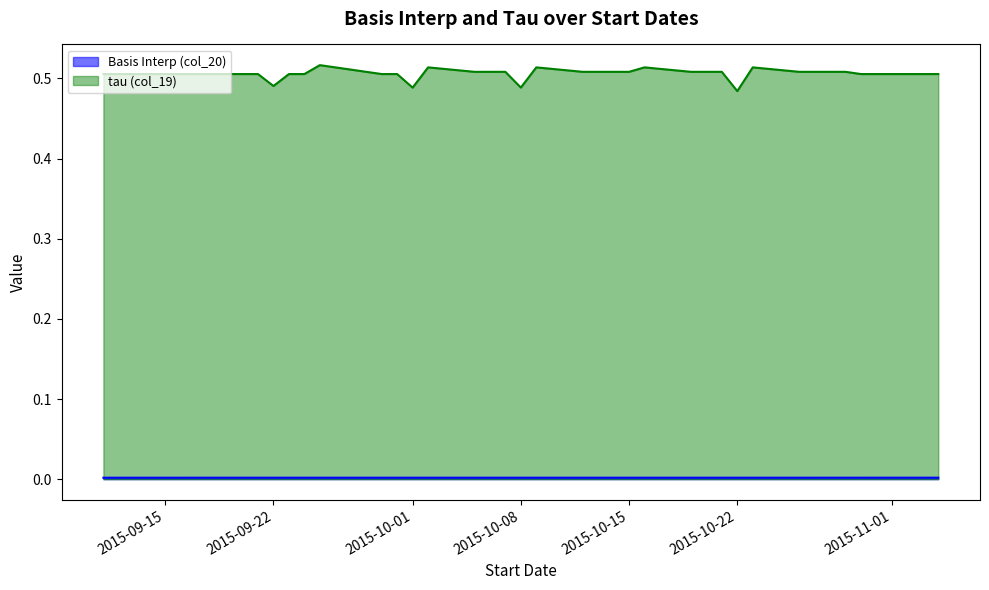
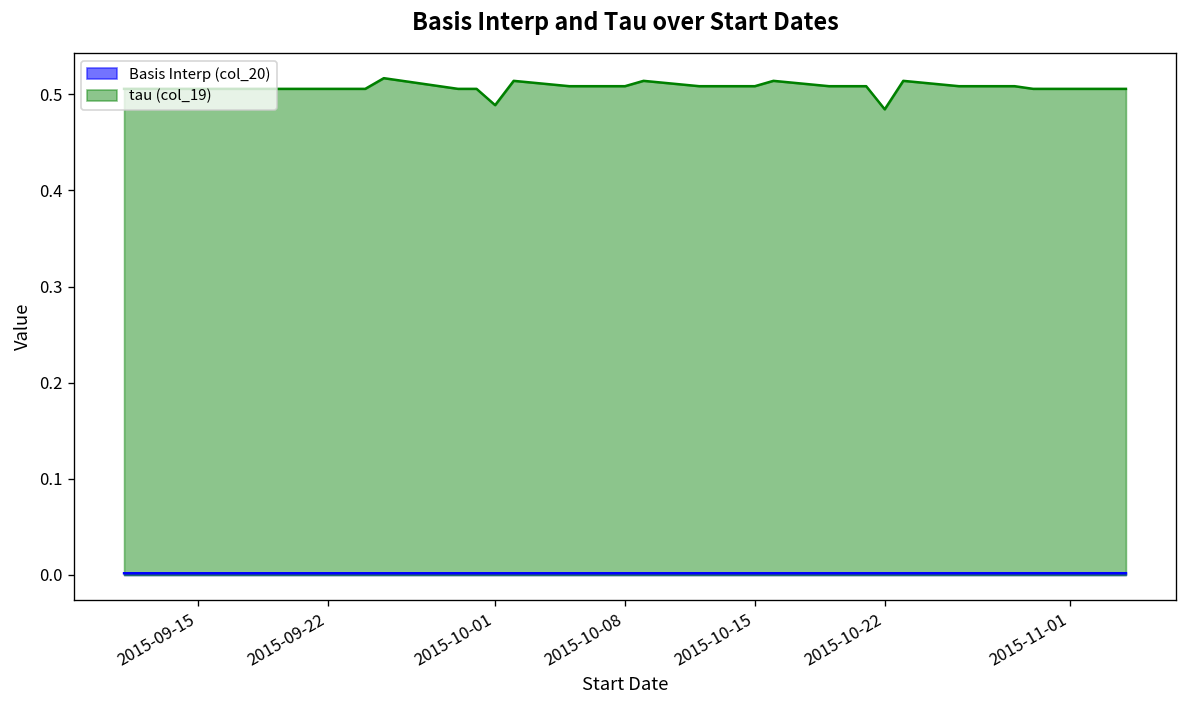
tau (col_19), 2015-09-22: 0.49 -> 0.51
tau (col_19), 2015-10-08: 0.49 -> 0.51
